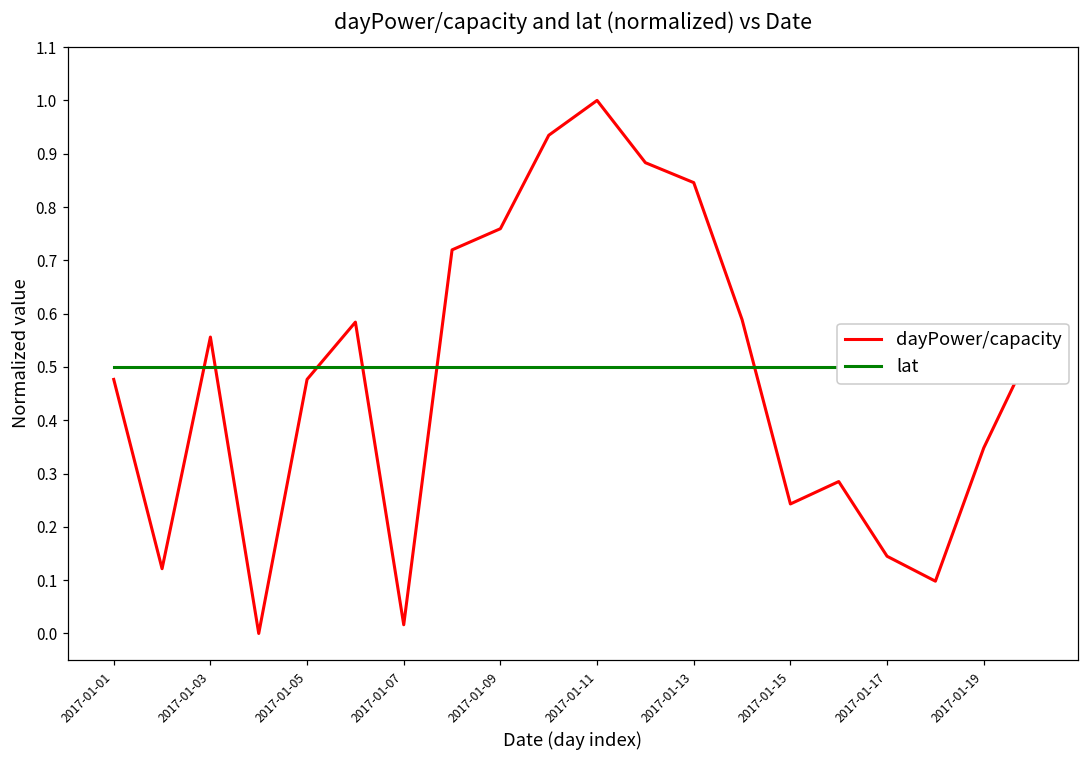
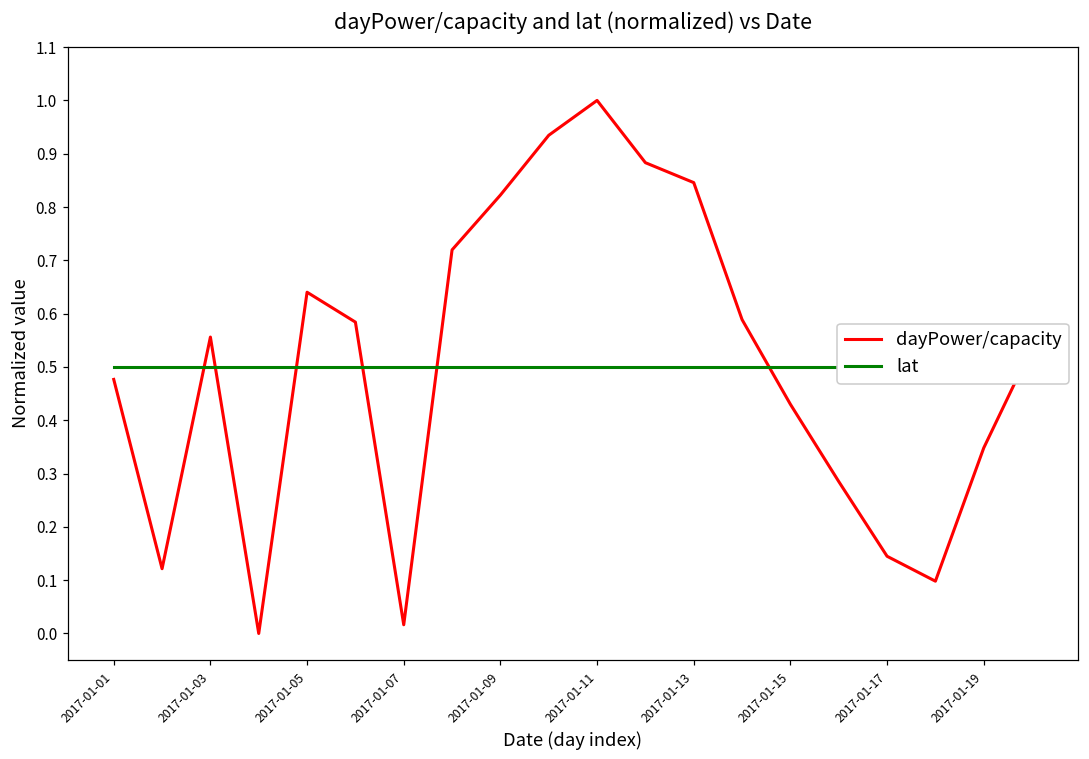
dayPower/capacity, 2017-01-05: 0.48 -> 0.64
dayPower/capacity, 2017-01-09: 0.76 -> 0.82
dayPower/capacity, 2017-01-15: 0.24 -> 0.43
